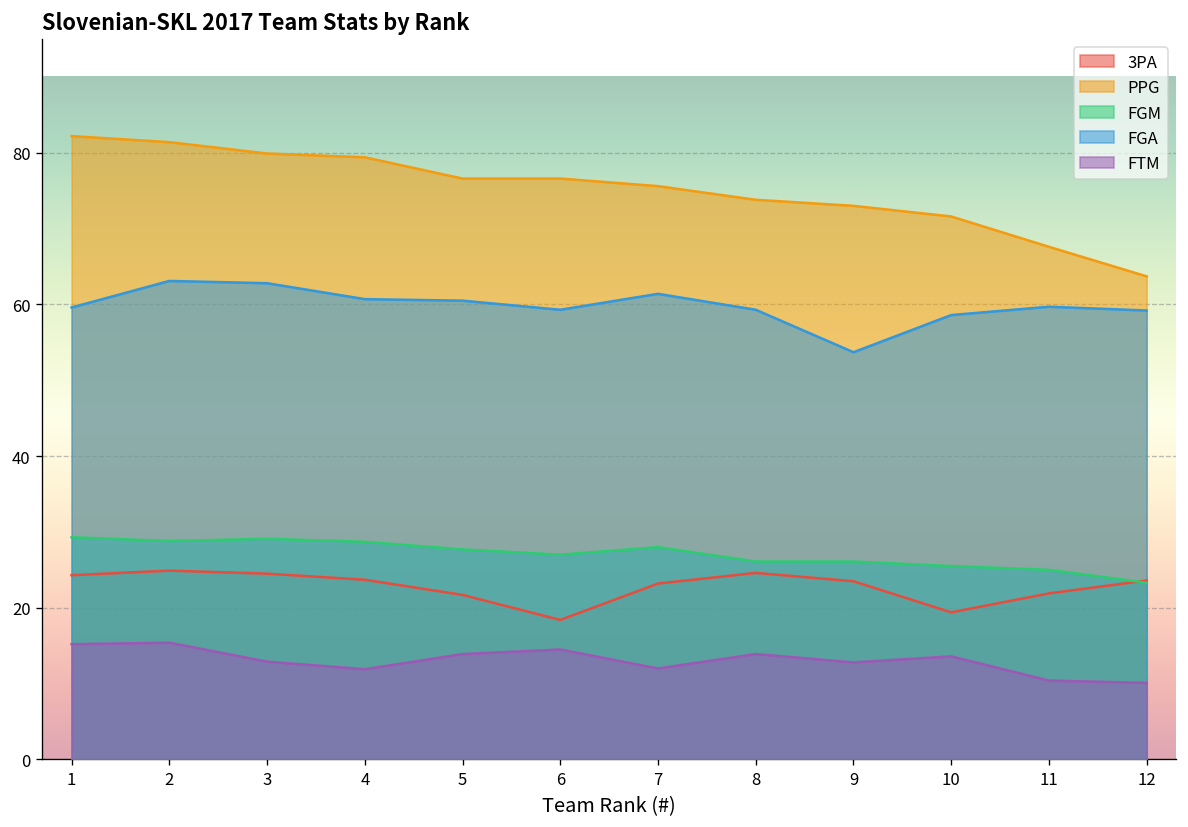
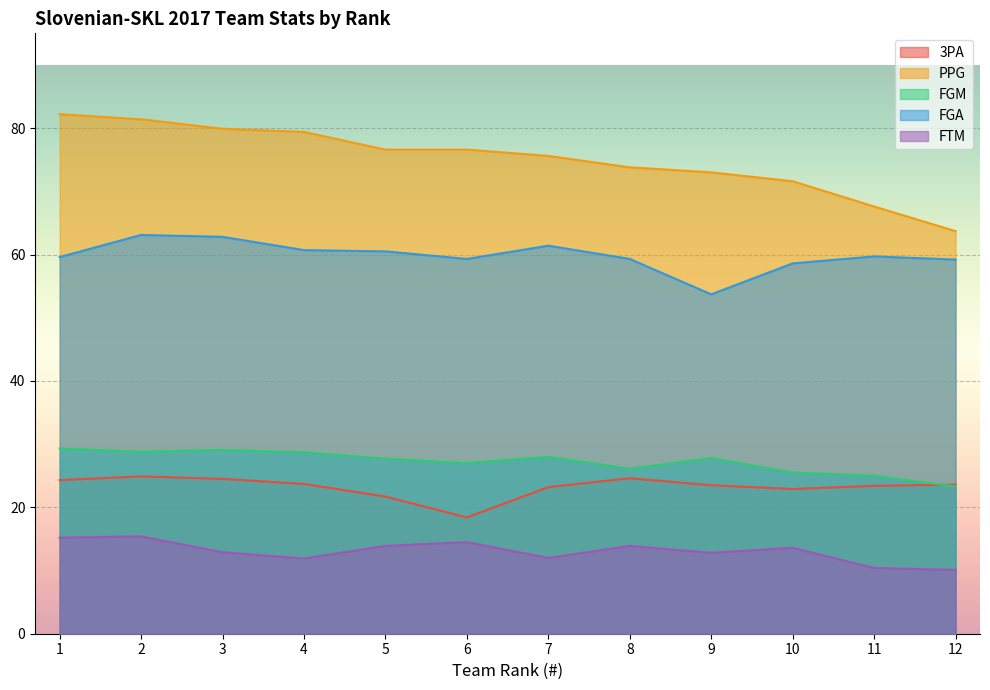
FGM, 9: 26 -> 28
3PA, 10: 19 -> 23
3PA, 11: 22 -> 23
